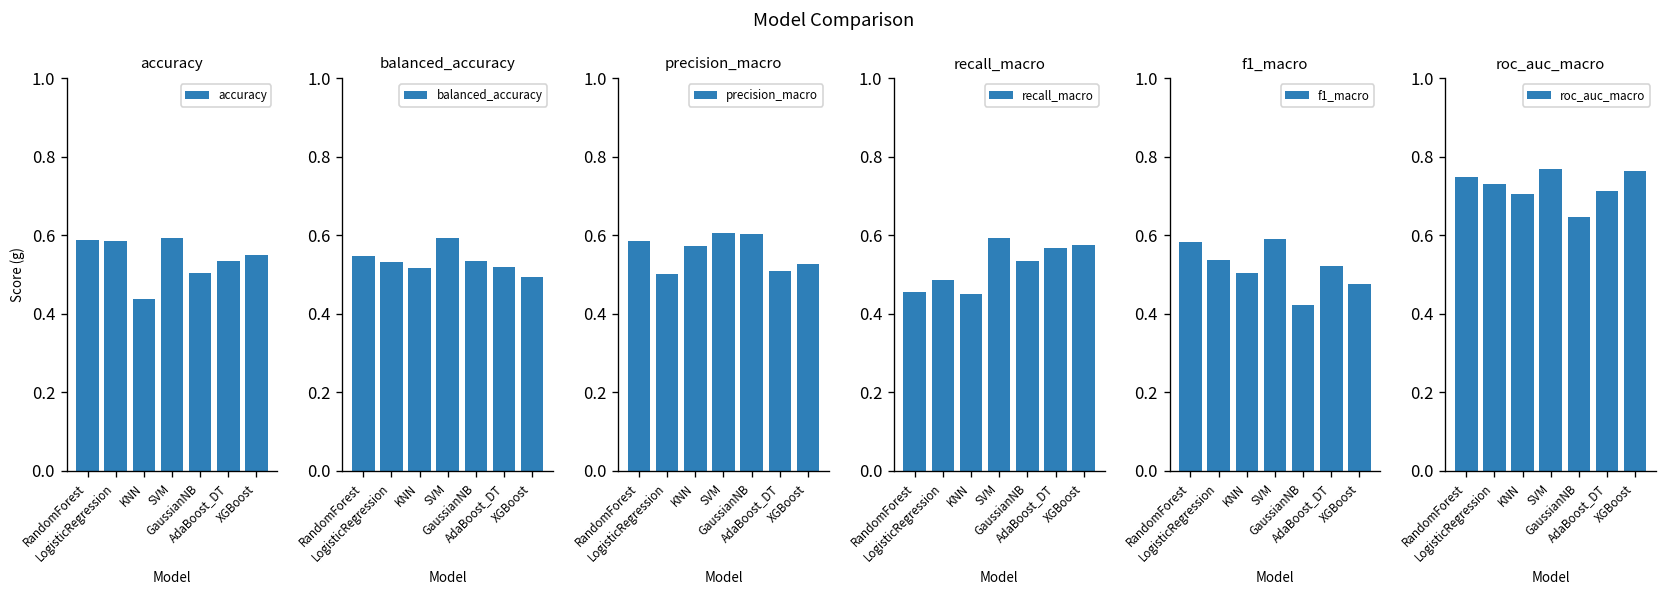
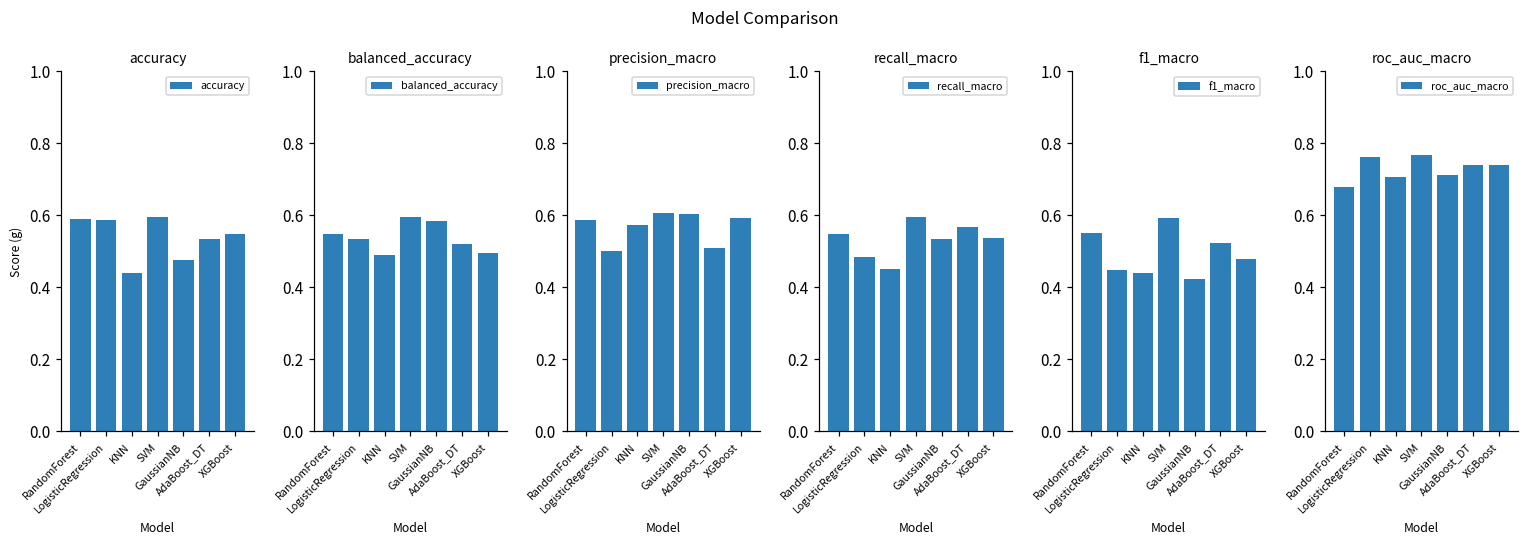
accuracy, GaussianNB: 0.50 -> 0.48
balanced_accuracy, KNN: 0.52 -> 0.49
balanced_accuracy, GaussianNB: 0.53 -> 0.58
precision_macro, XGBoost: 0.53 -> 0.59
recall_macro, RandomForest: 0.46 -> 0.55
recall_macro, XGBoost: 0.58 -> 0.54
f1_macro, RandomForest: 0.58 -> 0.55
f1_macro, LogisticRegression: 0.54 -> 0.45
f1_macro, KNN: 0.50 -> 0.44
roc_auc_macro, RandomForest: 0.75 -> 0.68
roc_auc_macro, LogisticRegression: 0.73 -> 0.76
roc_auc_macro, GaussianNB: 0.65 -> 0.71
roc_auc_macro, AdaBoost_DT: 0.71 -> 0.74
roc_auc_macro, XGBoost: 0.76 -> 0.74
